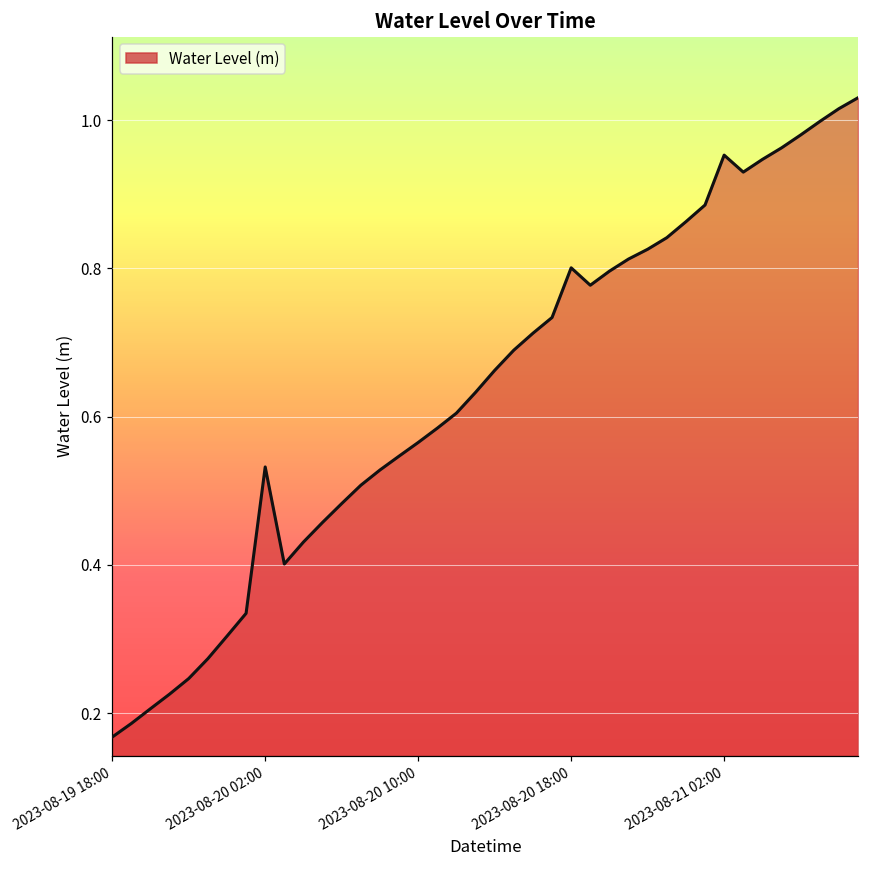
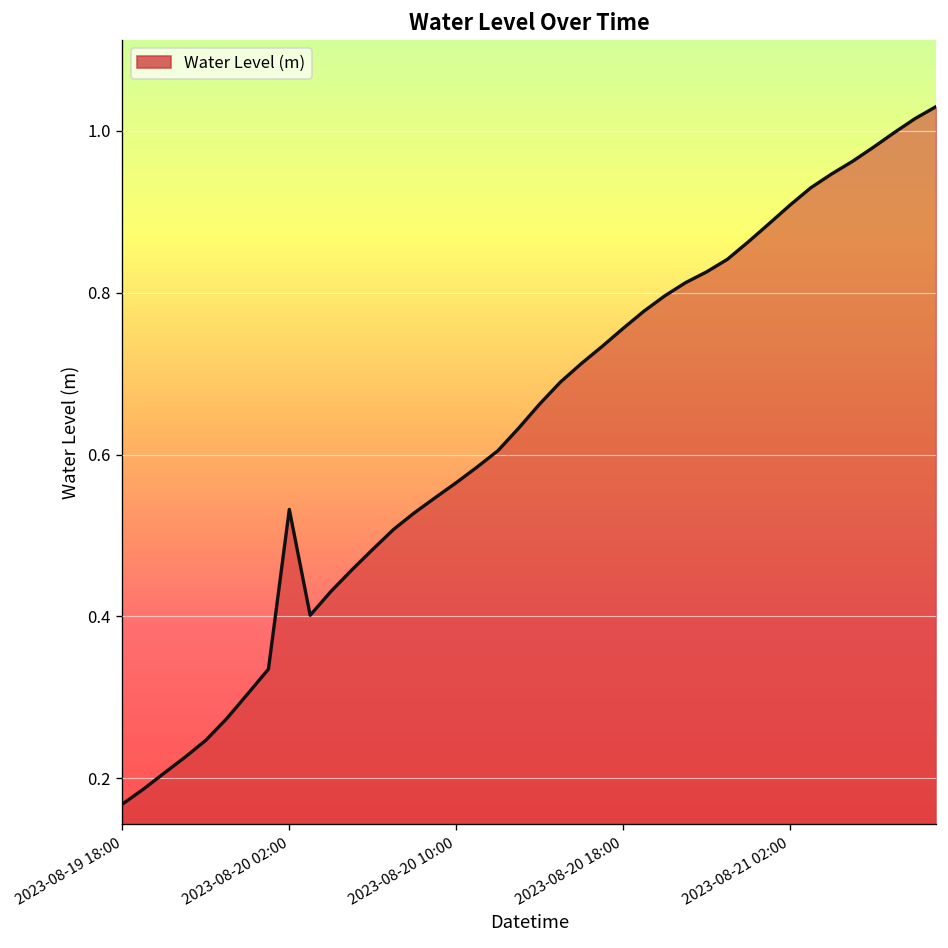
2023-08-20 18:00: 0.80 -> 0.76
2023-08-21 02:00: 0.95 -> 0.91
